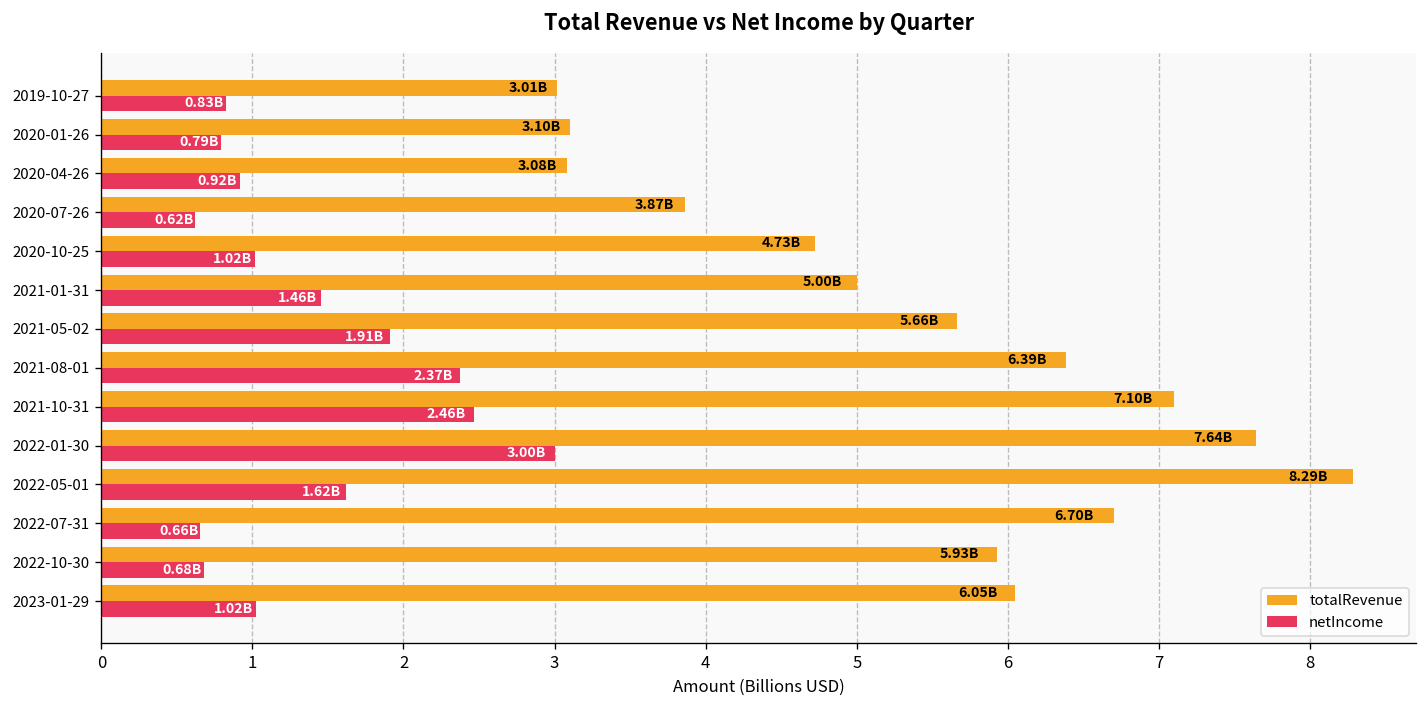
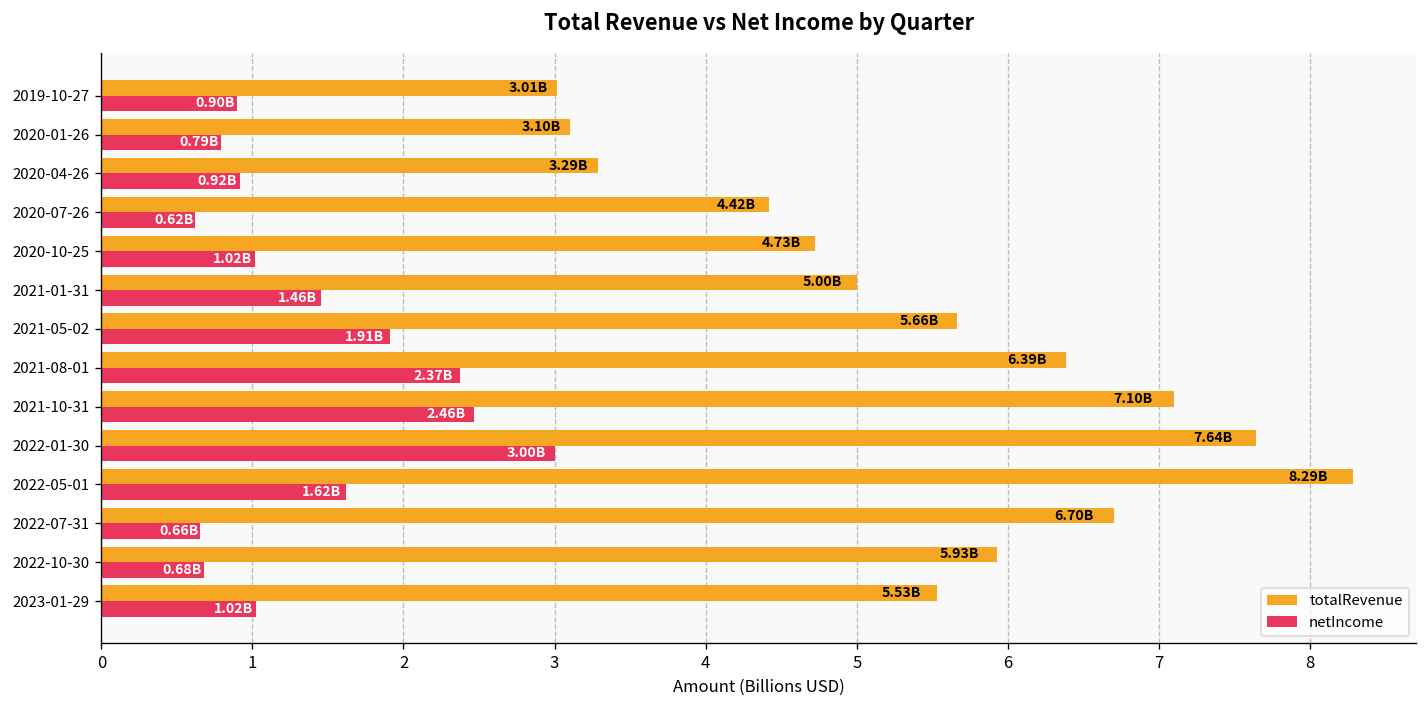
netIncome, 2019-10-27: 0.83B -> 0.90B
totalRevenue, 2020-04-26: 3.08B -> 3.29B
totalRevenue, 2020-07-26: 3.87B -> 4.42B
totalRevenue, 2023-01-29: 6.05B -> 5.53B
